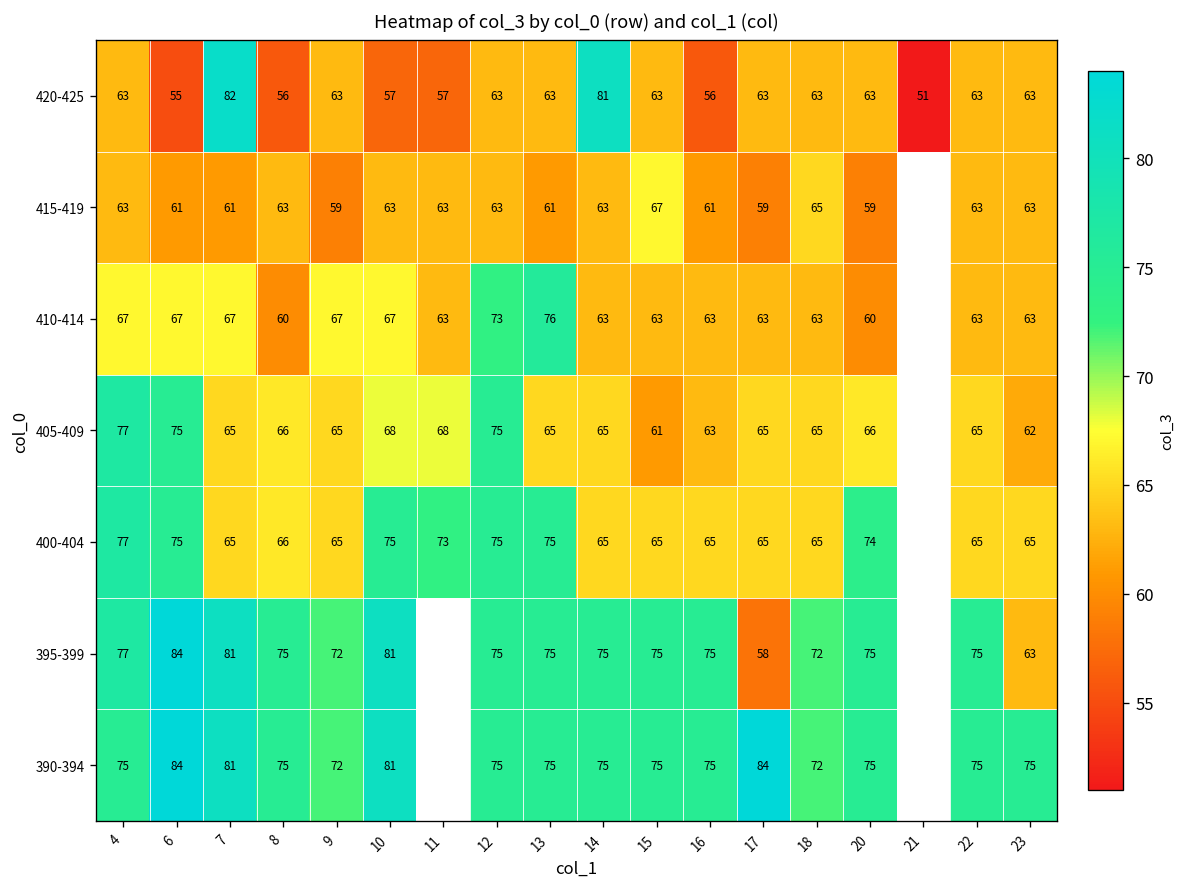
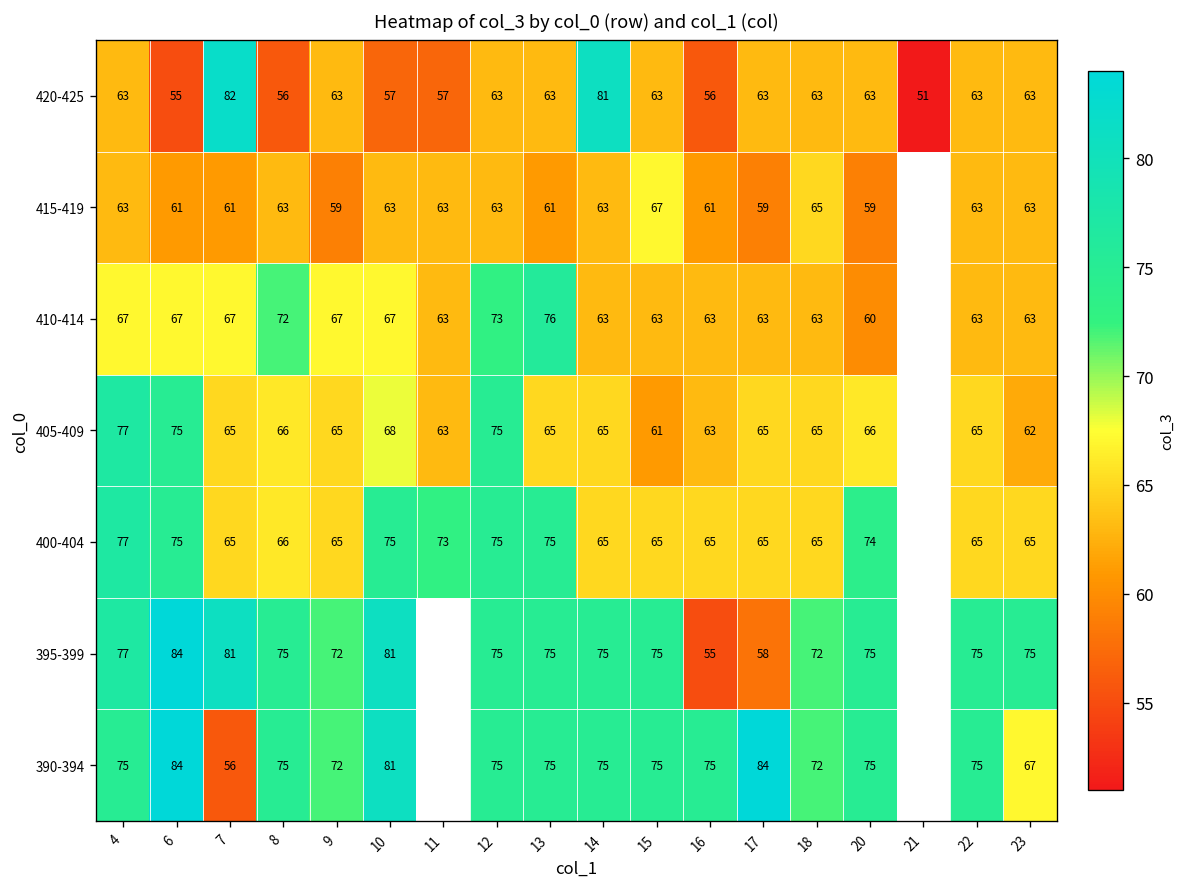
410-414, 8: 60 -> 72
405-409, 11: 68 -> 63
395-399, 16: 75 -> 55
395-399, 23: 63 -> 75
390-394, 7: 81 -> 56
390-394, 23: 75 -> 67
